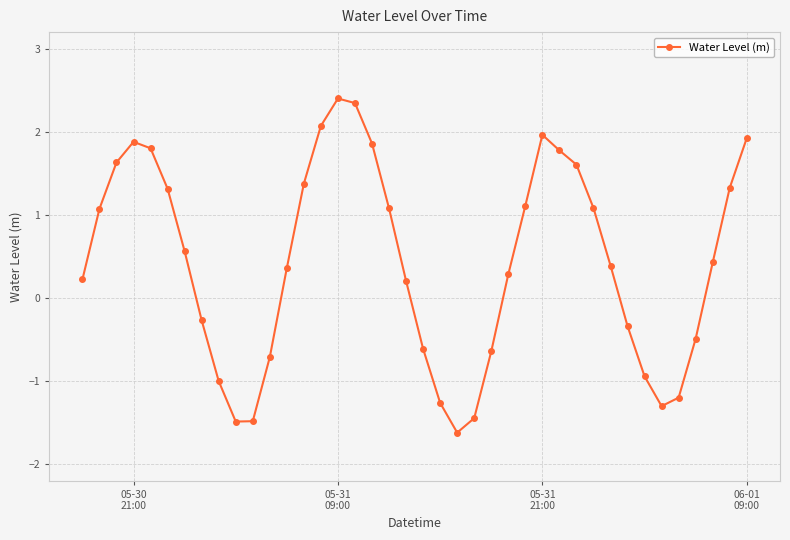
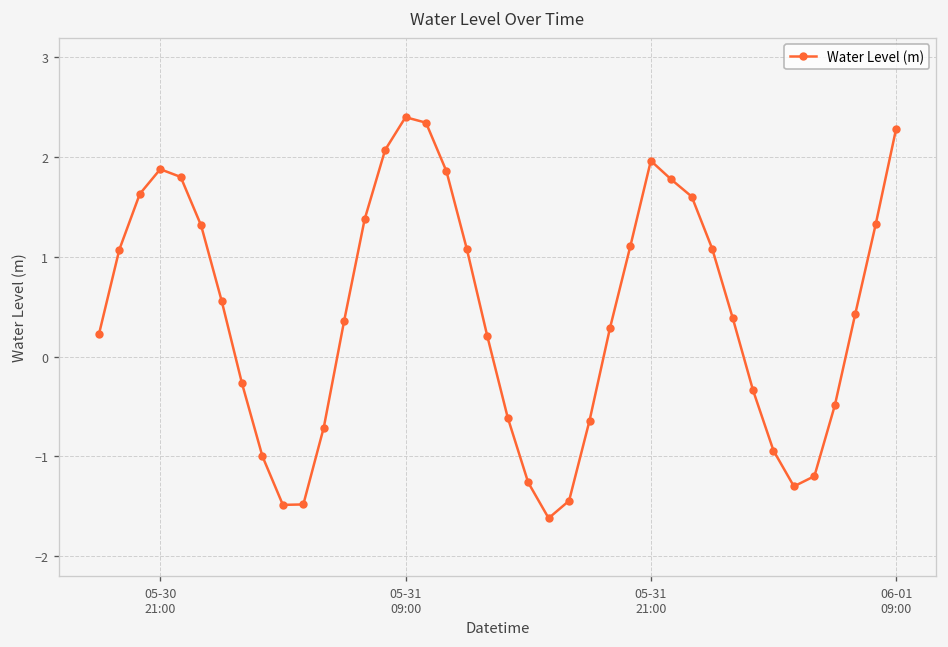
06-01 09:00: 1.9 -> 2.3
